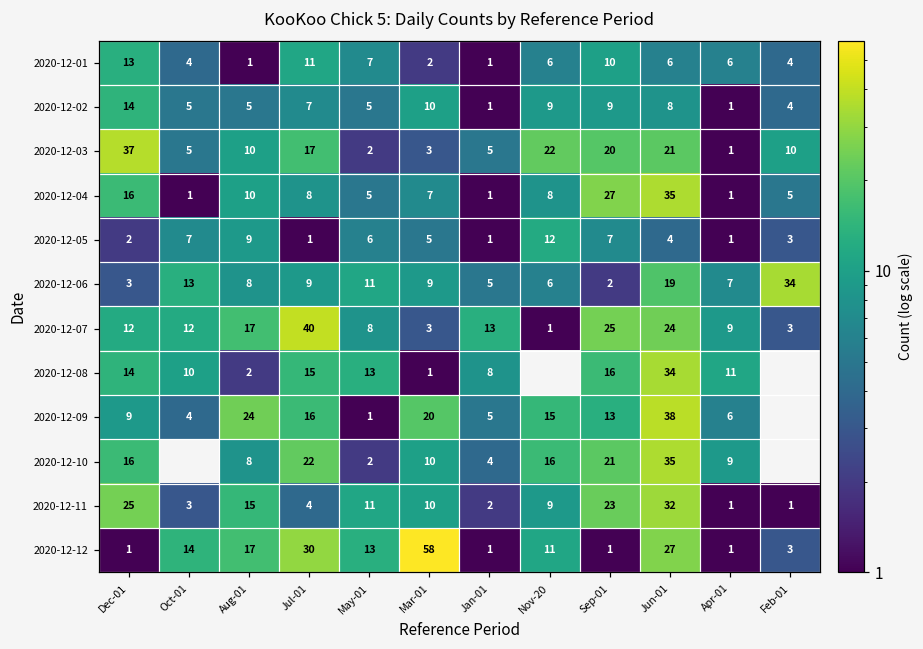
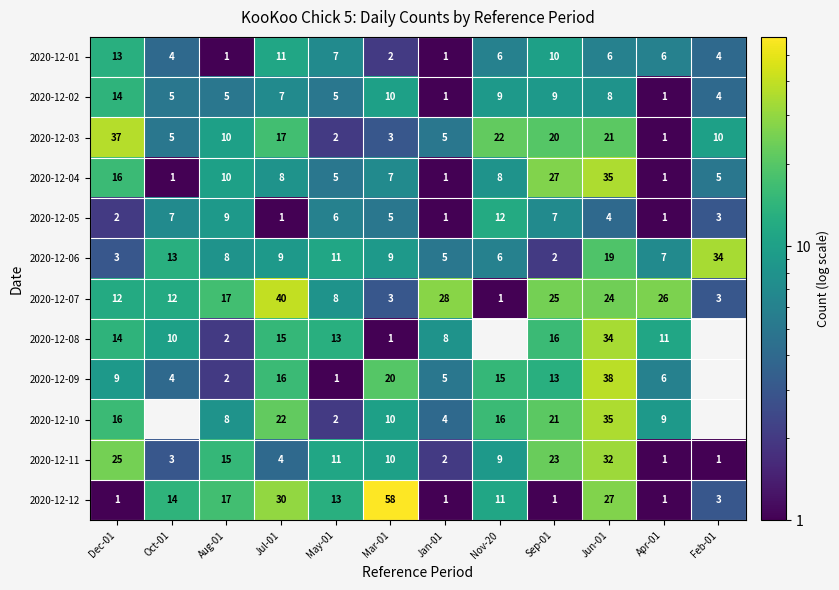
2020-12-07, Jan-01: 13 -> 28
2020-12-07, Apr-01: 9 -> 26
2020-12-09, Aug-01: 24 -> 2
